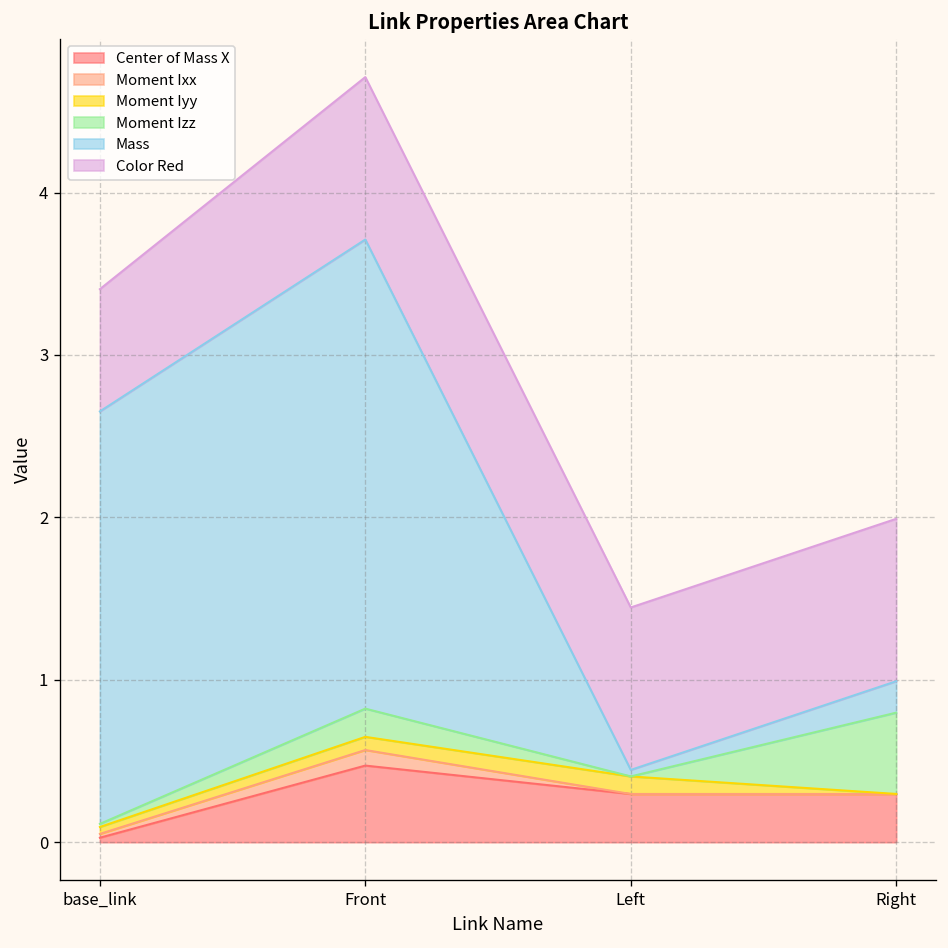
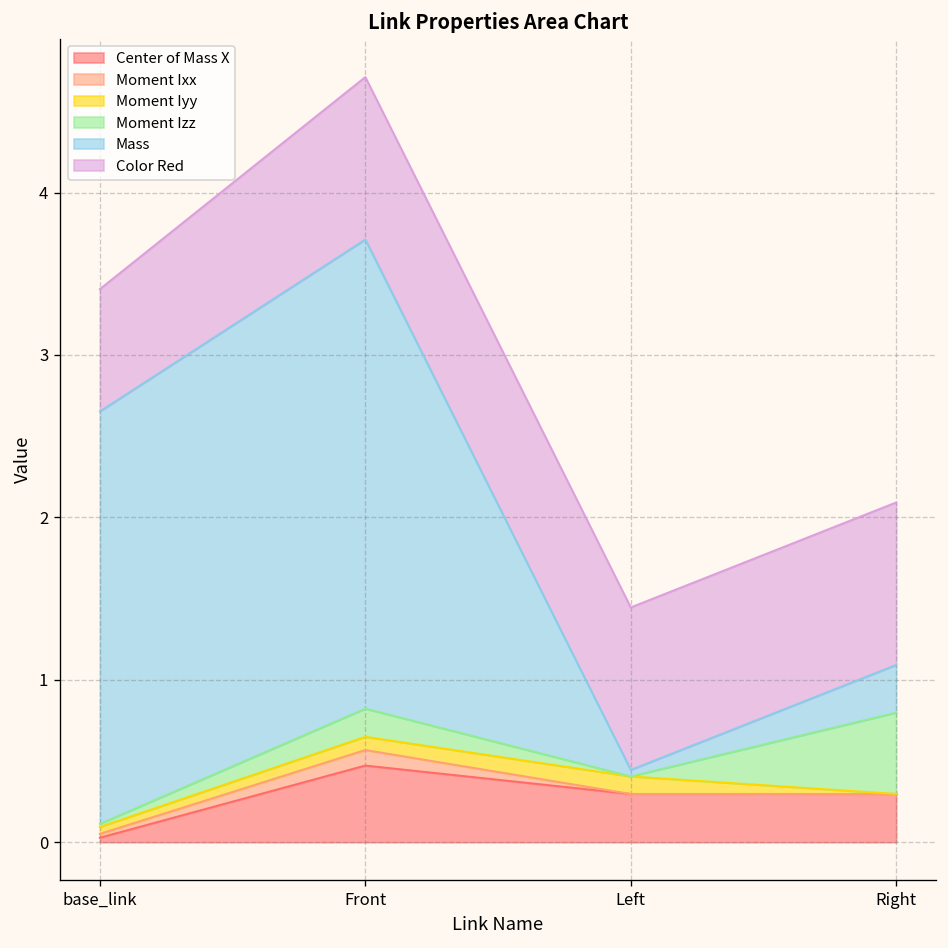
Mass, Right: 0.19 -> 0.29
